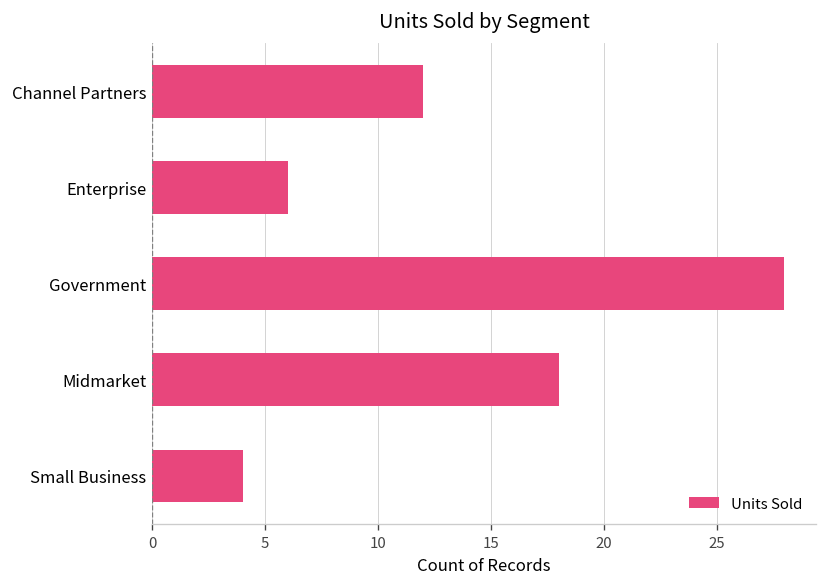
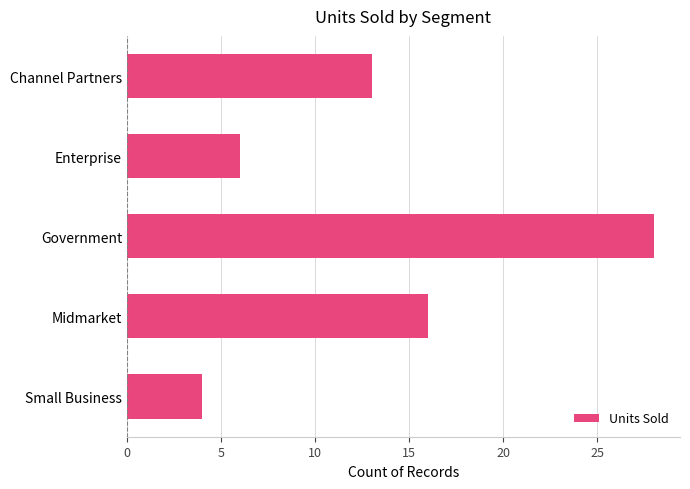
Channel Partners: 12 -> 13
Midmarket: 18 -> 16
